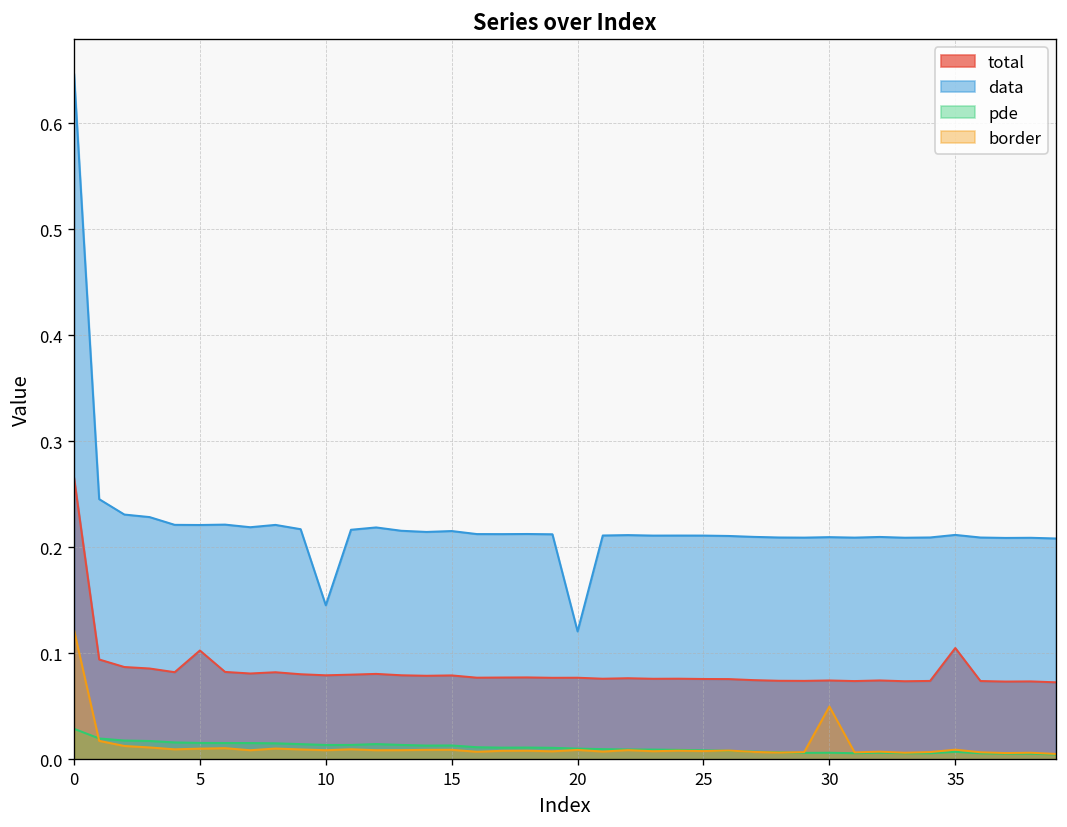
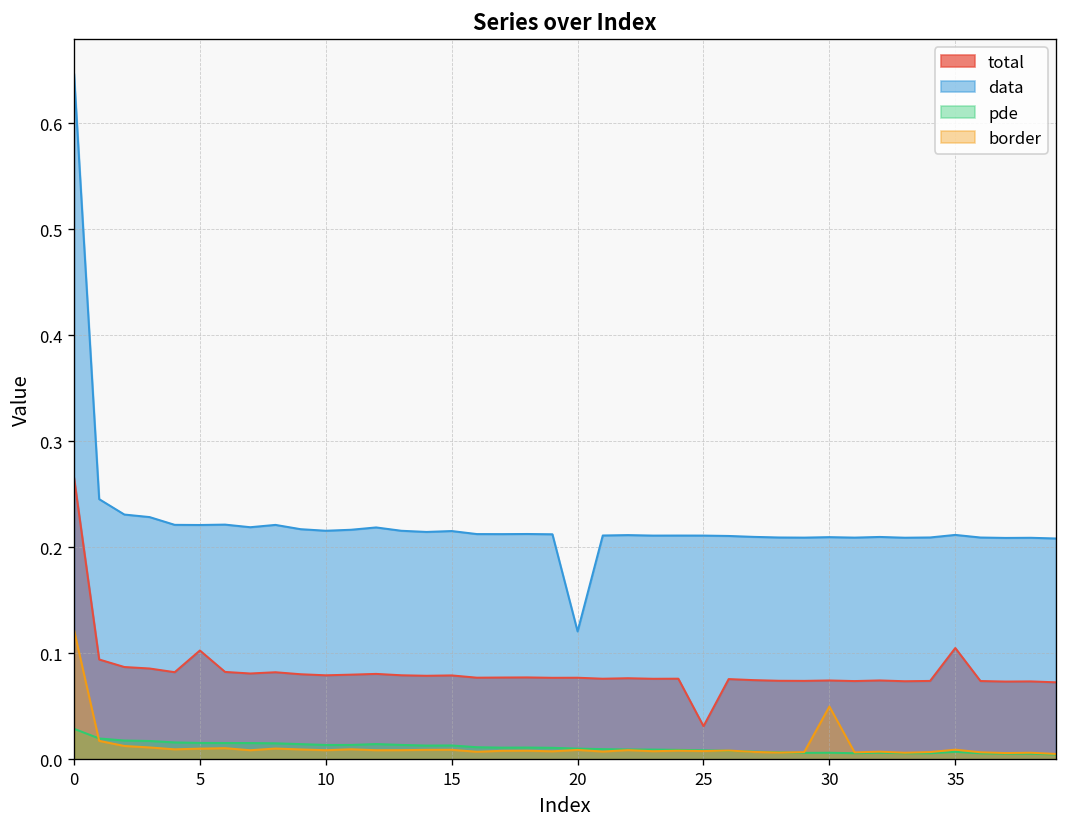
data, 10: 0.15 -> 0.22
total, 25: 0.08 -> 0.03
